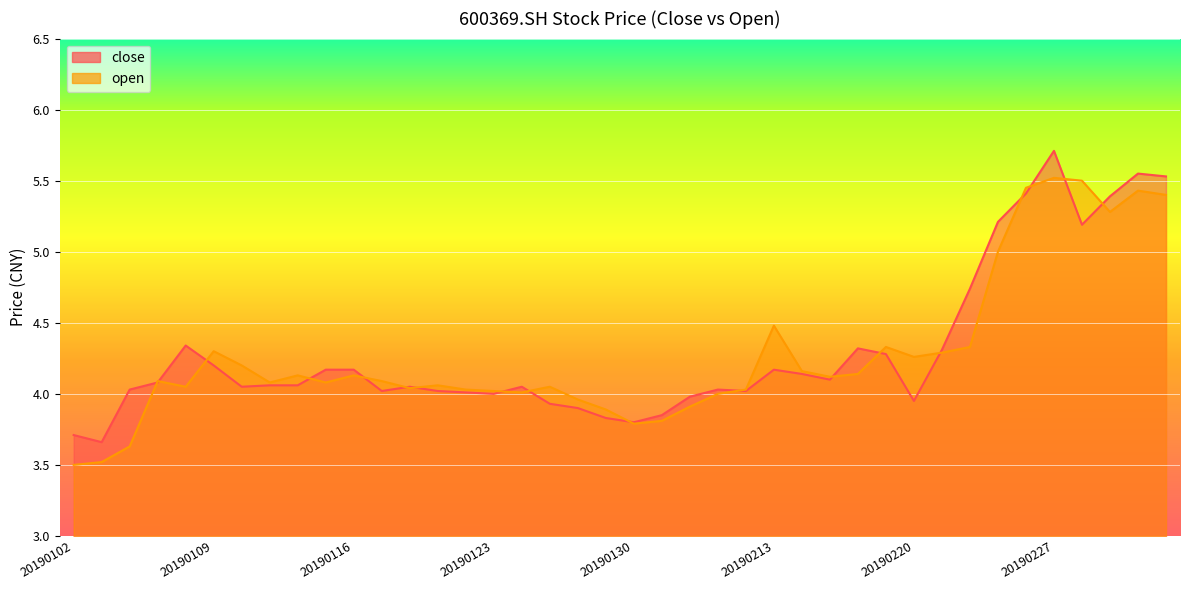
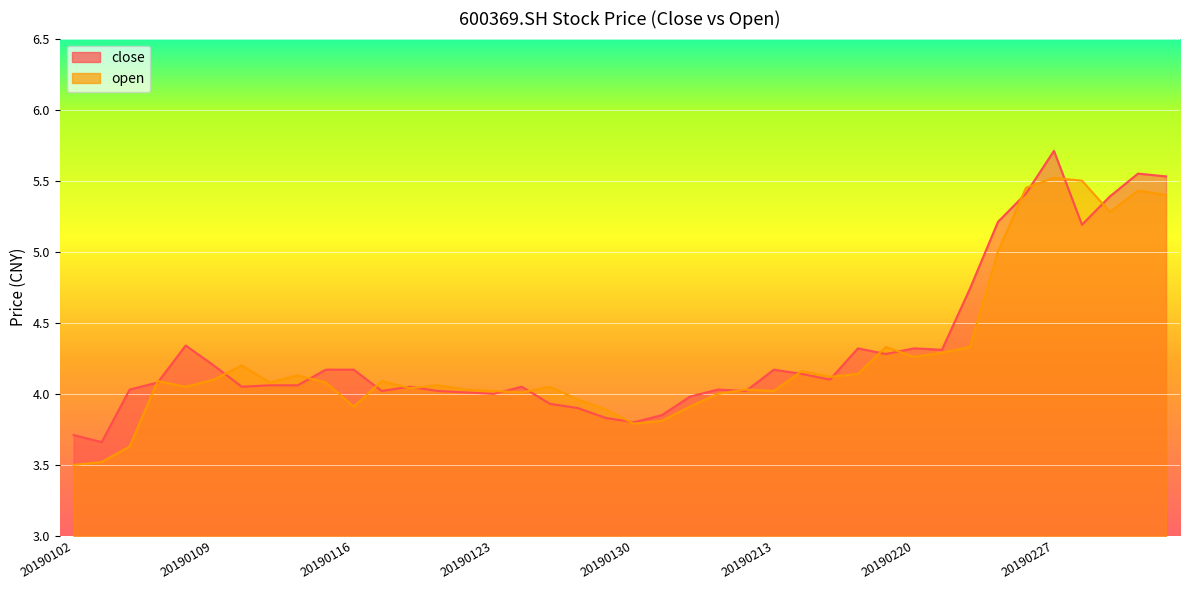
open, 20190109: 4.3 -> 4.1
open, 20190116: 4.13 -> 3.91
open, 20190213: 4.48 -> 4.02
close, 20190220: 3.95 -> 4.32
